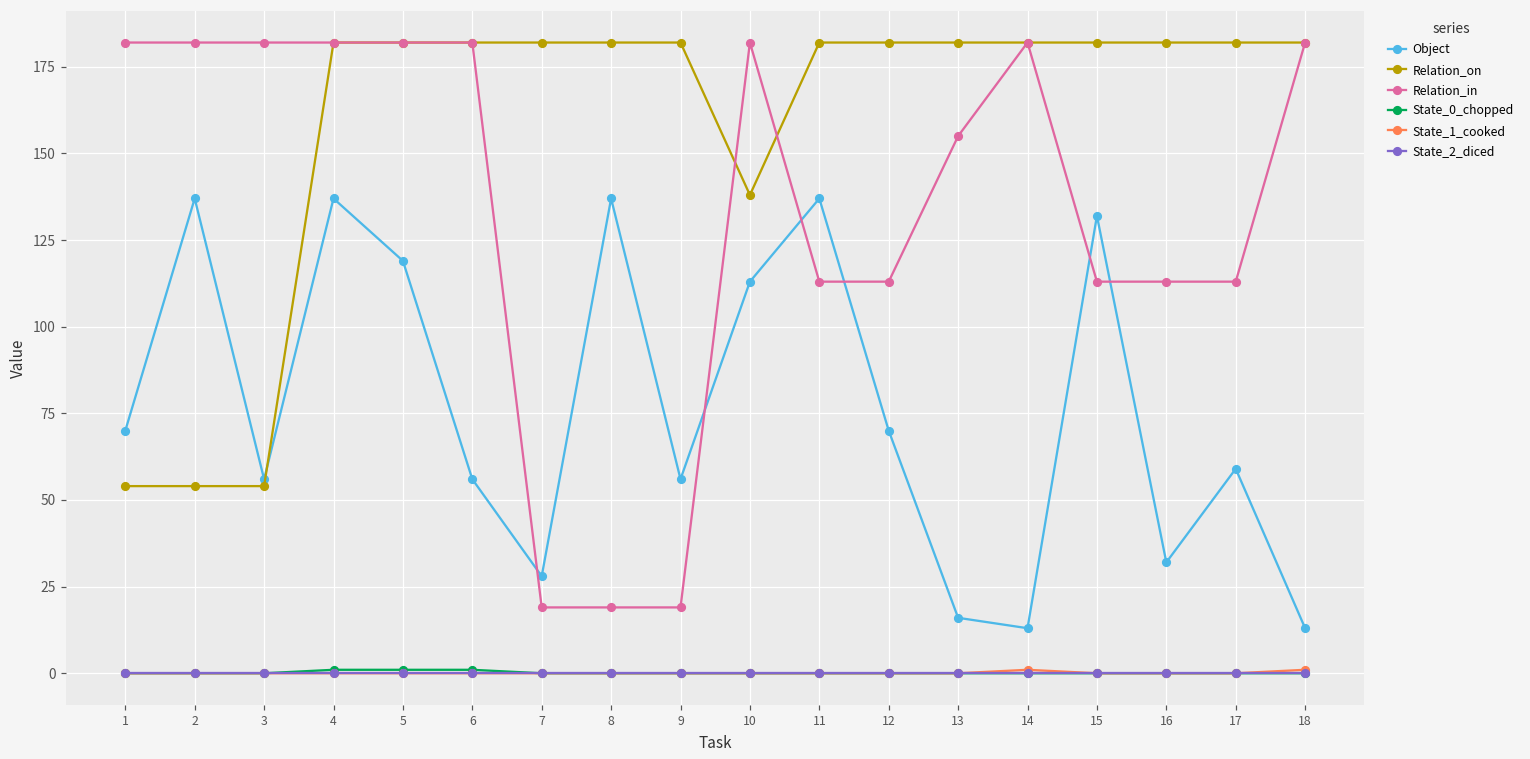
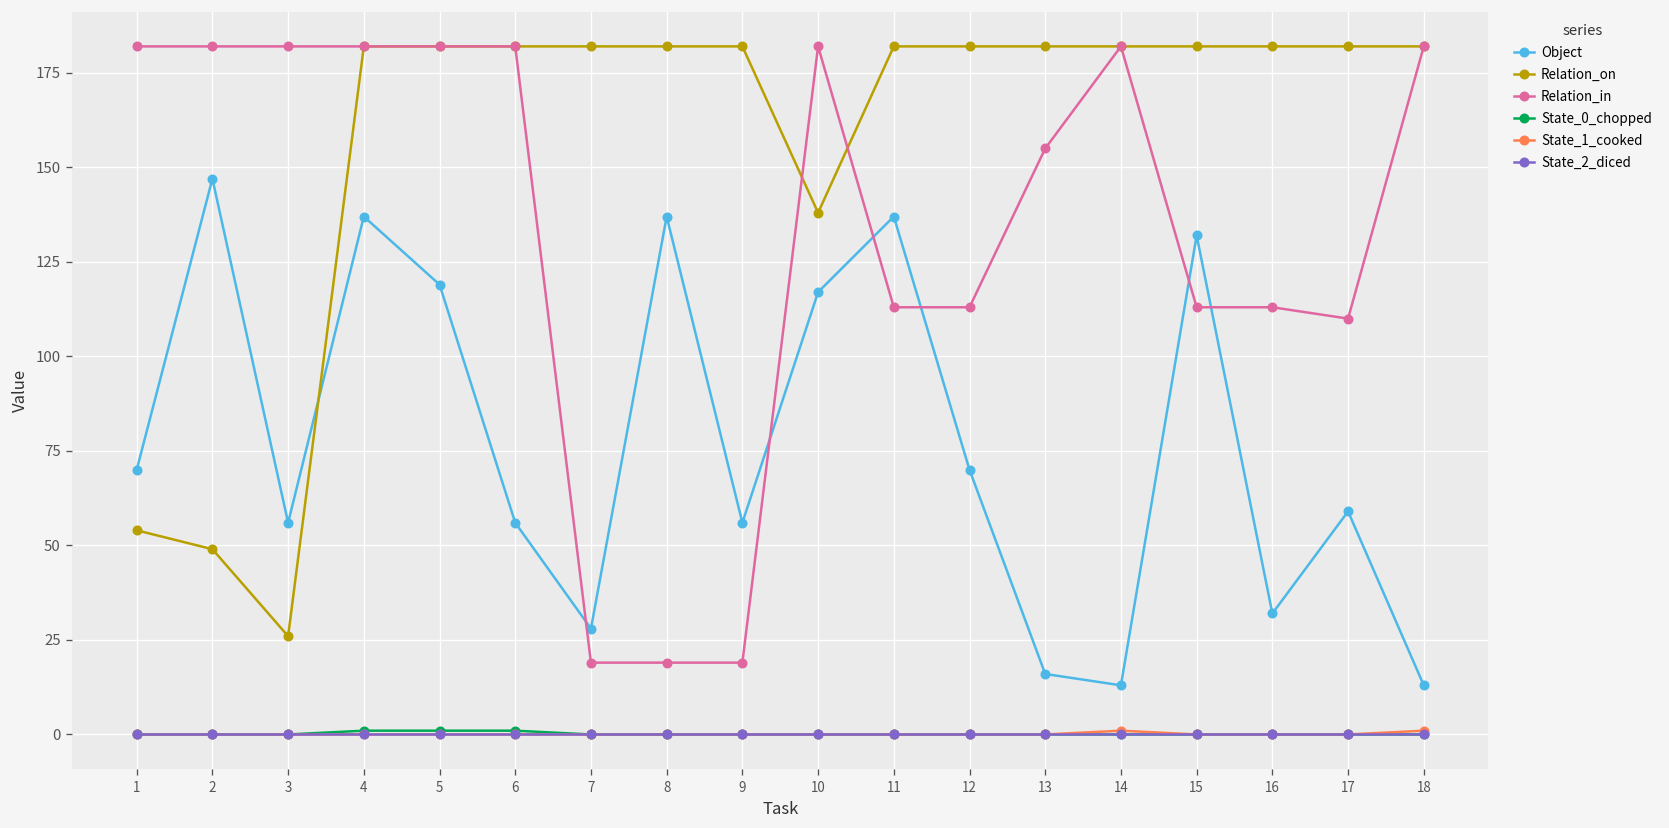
Object, 2: 137 -> 147
Relation_on, 2: 54 -> 49
Relation_on, 3: 54 -> 26
Object, 10: 113 -> 117
Relation_in, 17: 113 -> 110
